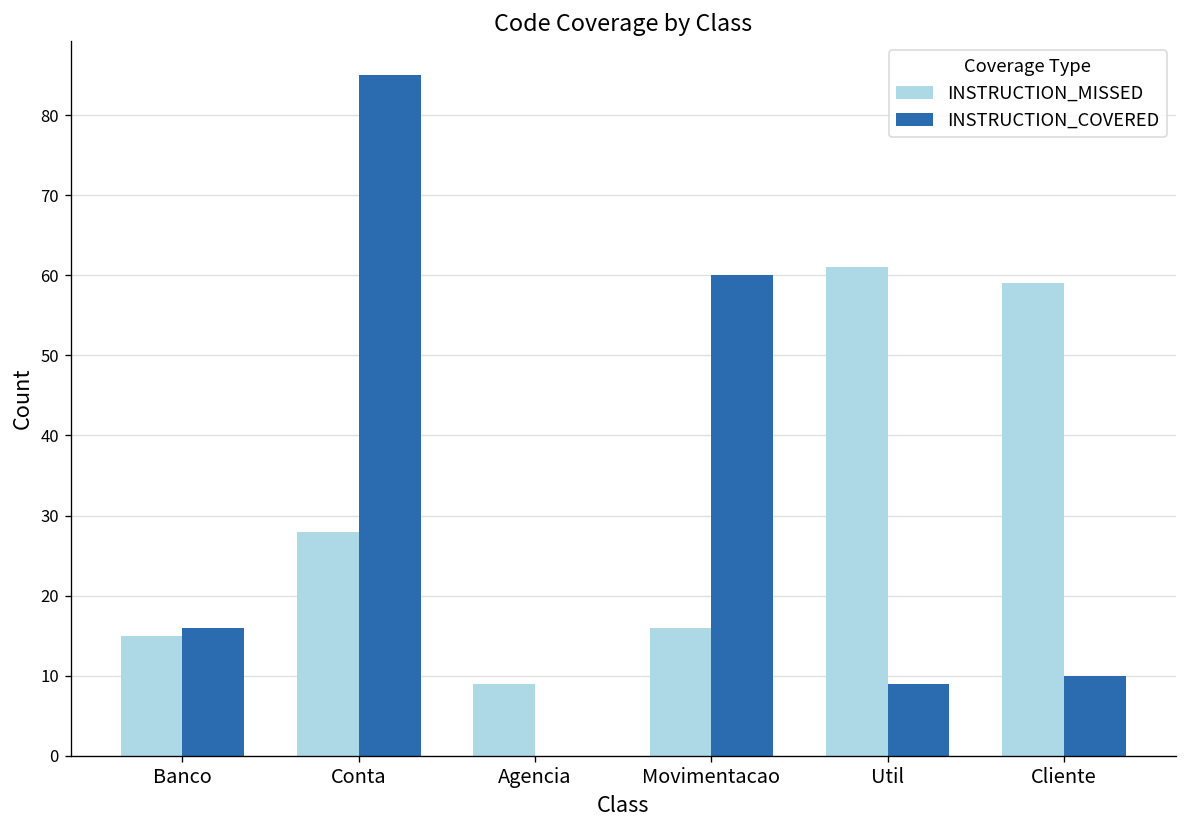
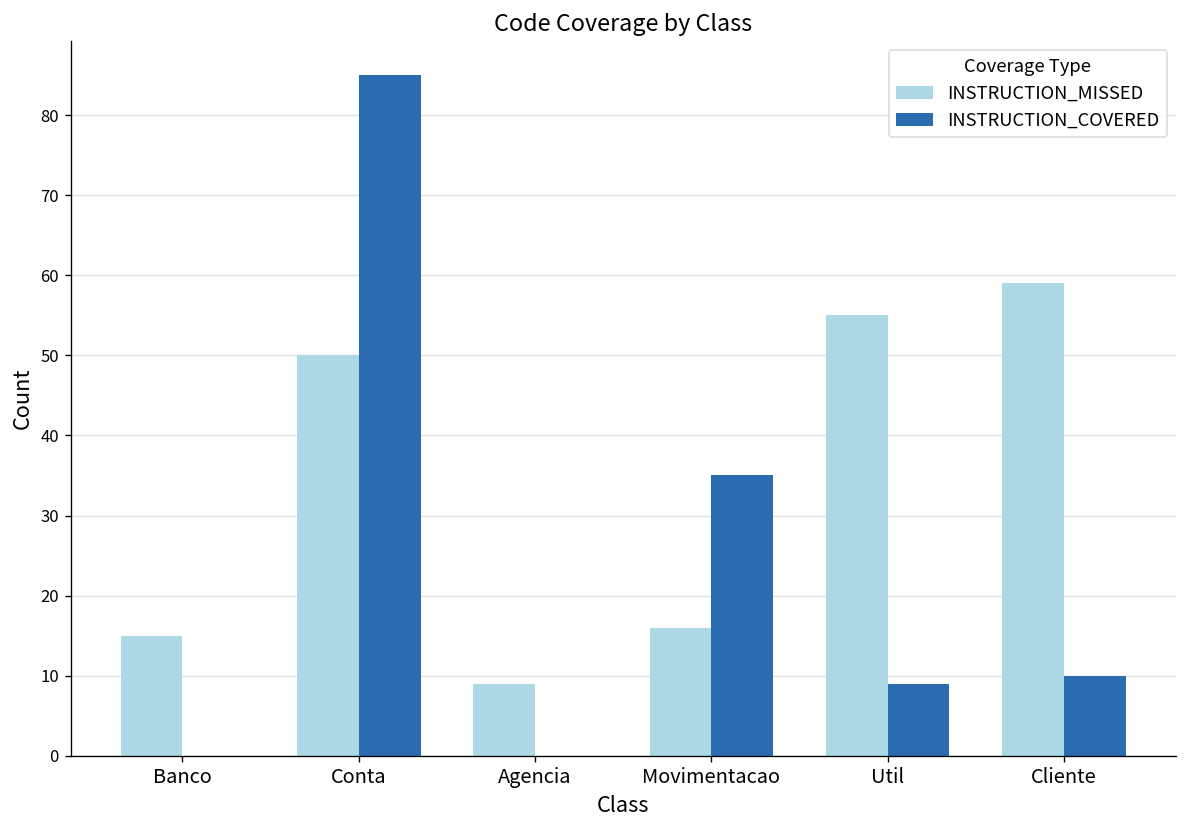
INSTRUCTION_COVERED, Banco: 16 -> 0
INSTRUCTION_MISSED, Conta: 28 -> 50
INSTRUCTION_COVERED, Movimentacao: 60 -> 35
INSTRUCTION_MISSED, Util: 61 -> 55
